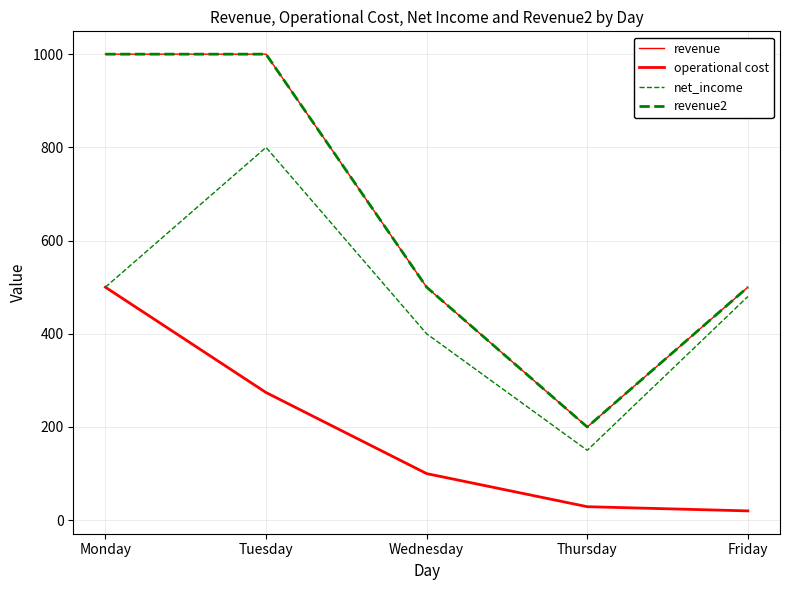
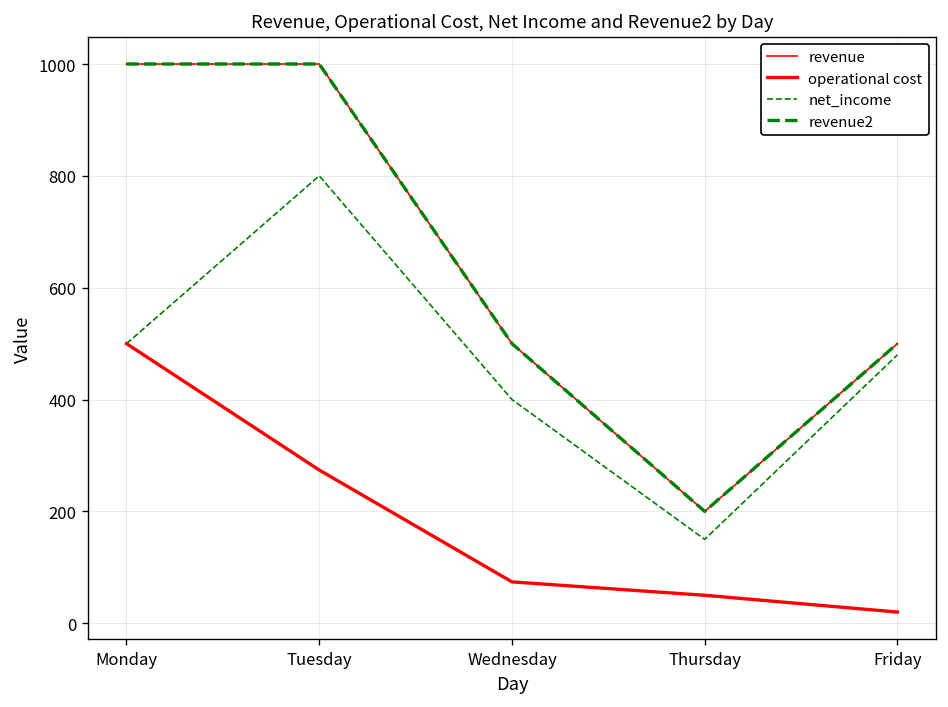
operational cost, Wednesday: 100 -> 70
operational cost, Thursday: 30 -> 50
